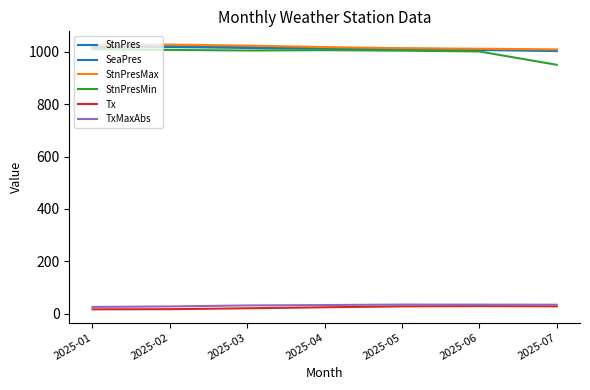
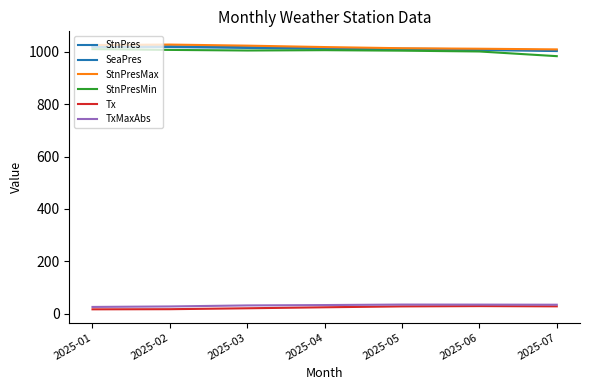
StnPresMin, 2025-07: 950 -> 980
